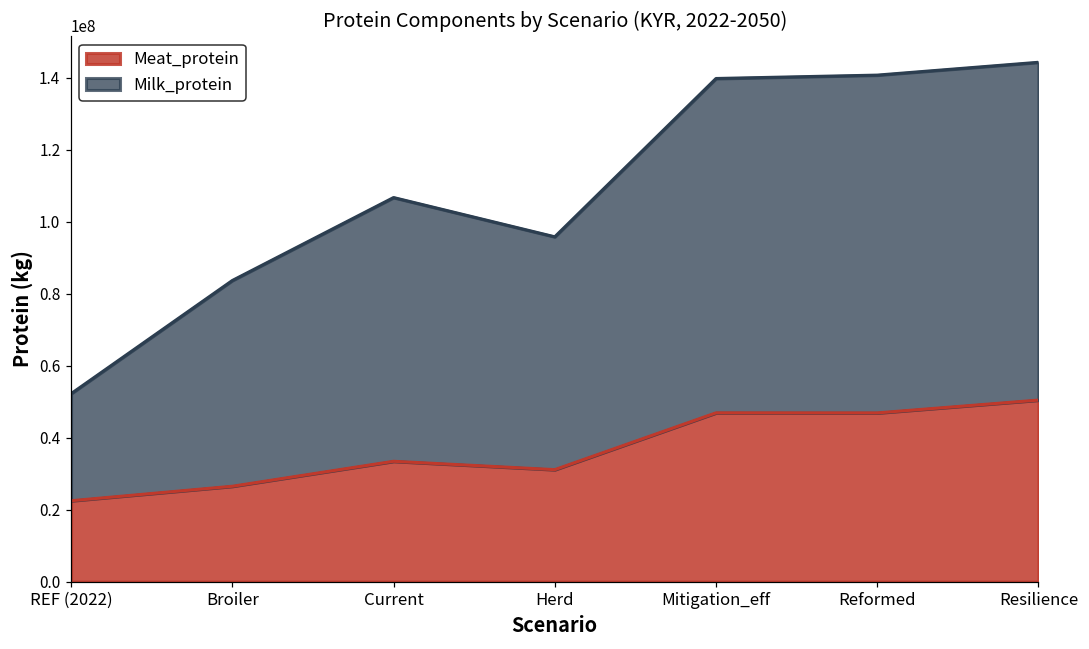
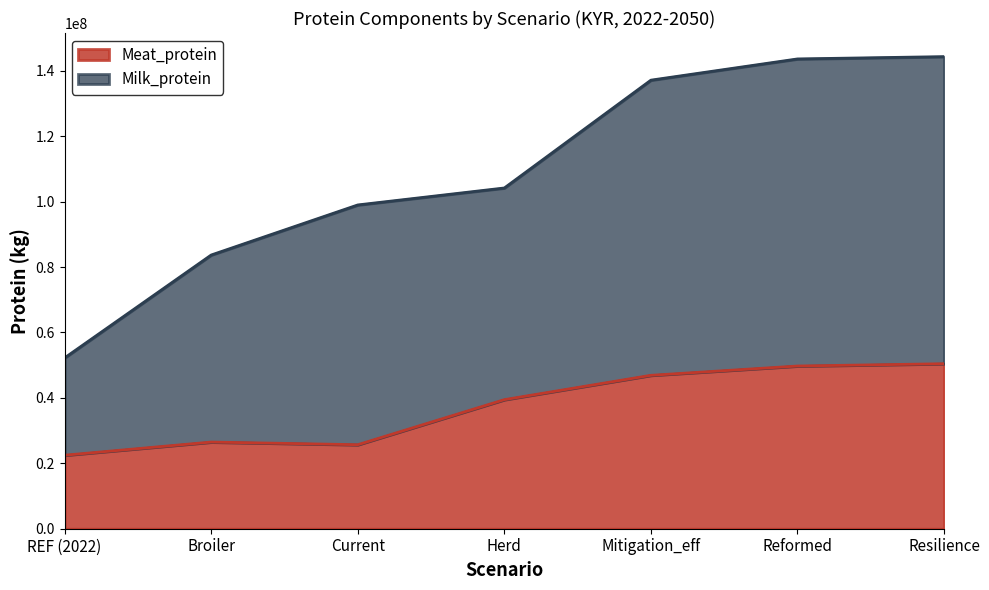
Meat_protein, Current: 33000000 -> 26000000
Meat_protein, Herd: 31000000 -> 39000000
Milk_protein, Mitigation_eff: 93000000 -> 90000000
Meat_protein, Reformed: 47000000 -> 50000000
